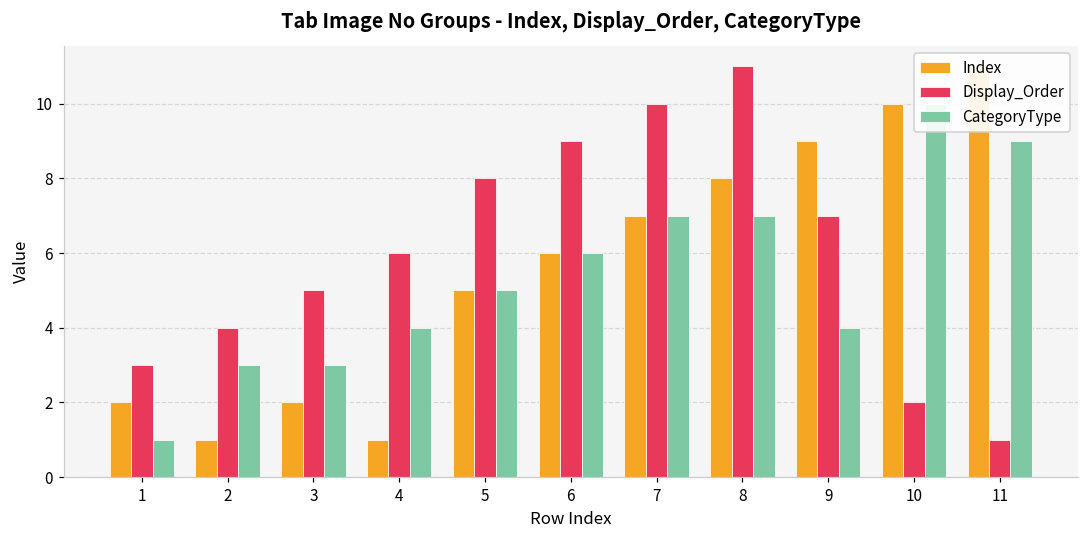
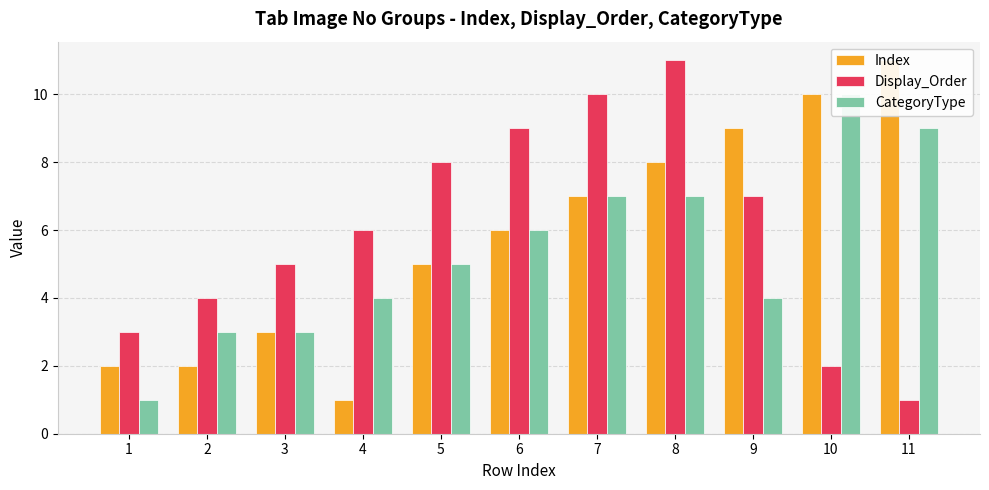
Index, 2: 1 -> 2
Index, 3: 2 -> 3
